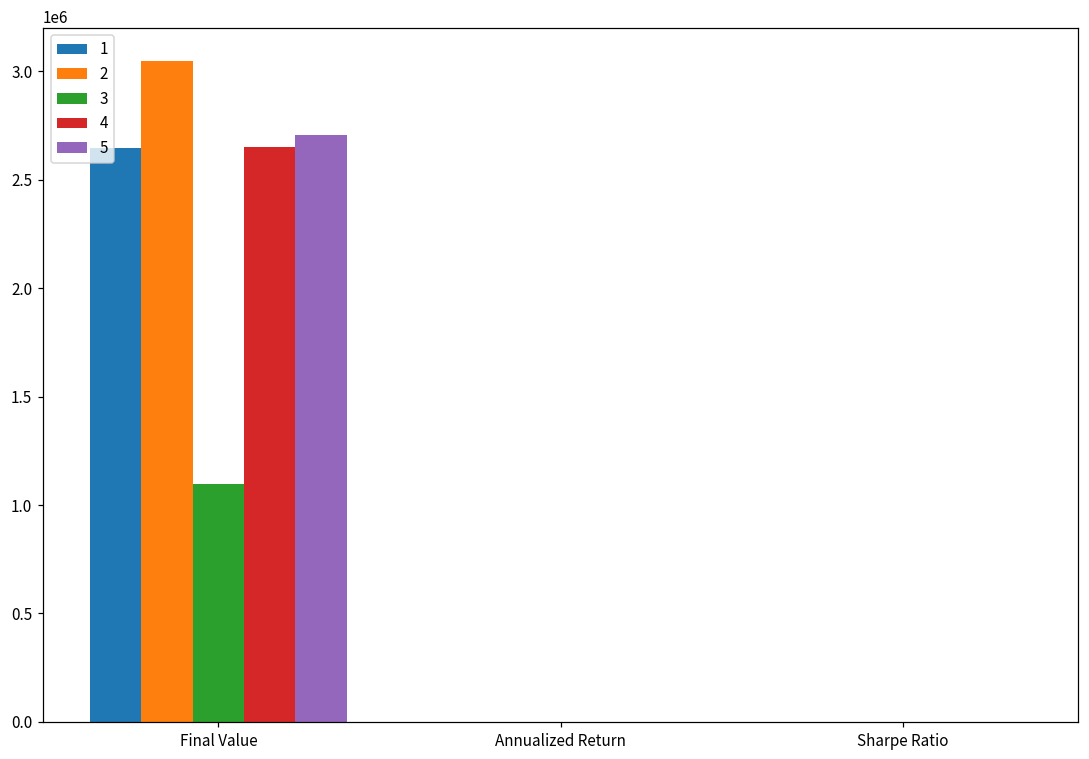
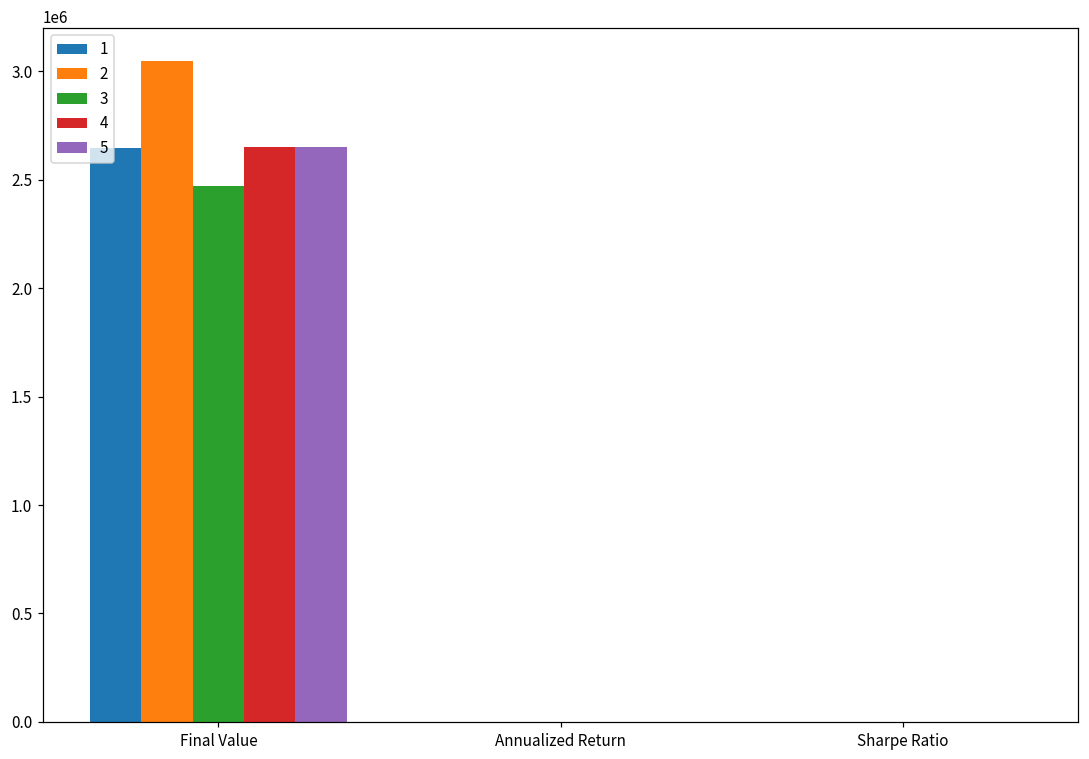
3, Final Value: 1100000 -> 2470000
5, Final Value: 2710000 -> 2650000
